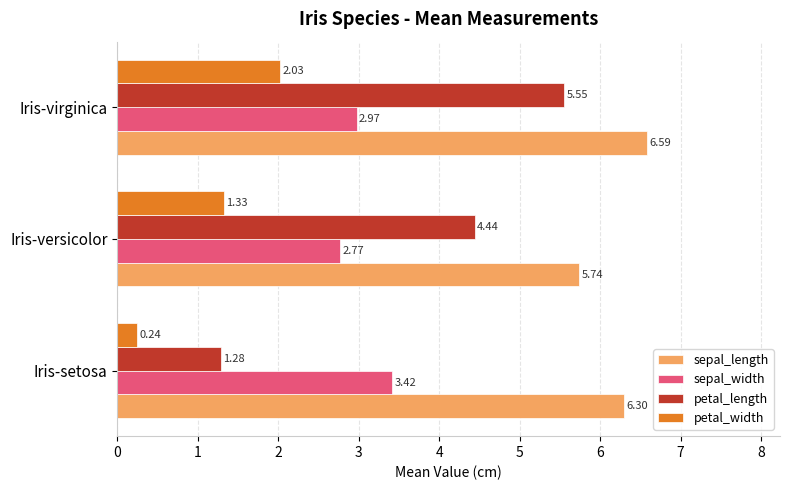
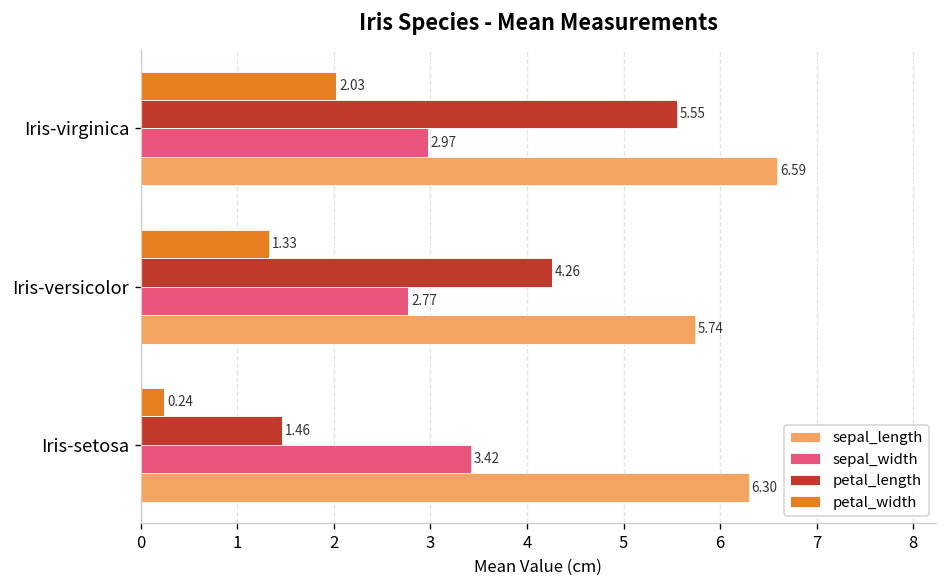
petal_length, Iris-versicolor: 4.44 -> 4.26
petal_length, Iris-setosa: 1.28 -> 1.46
